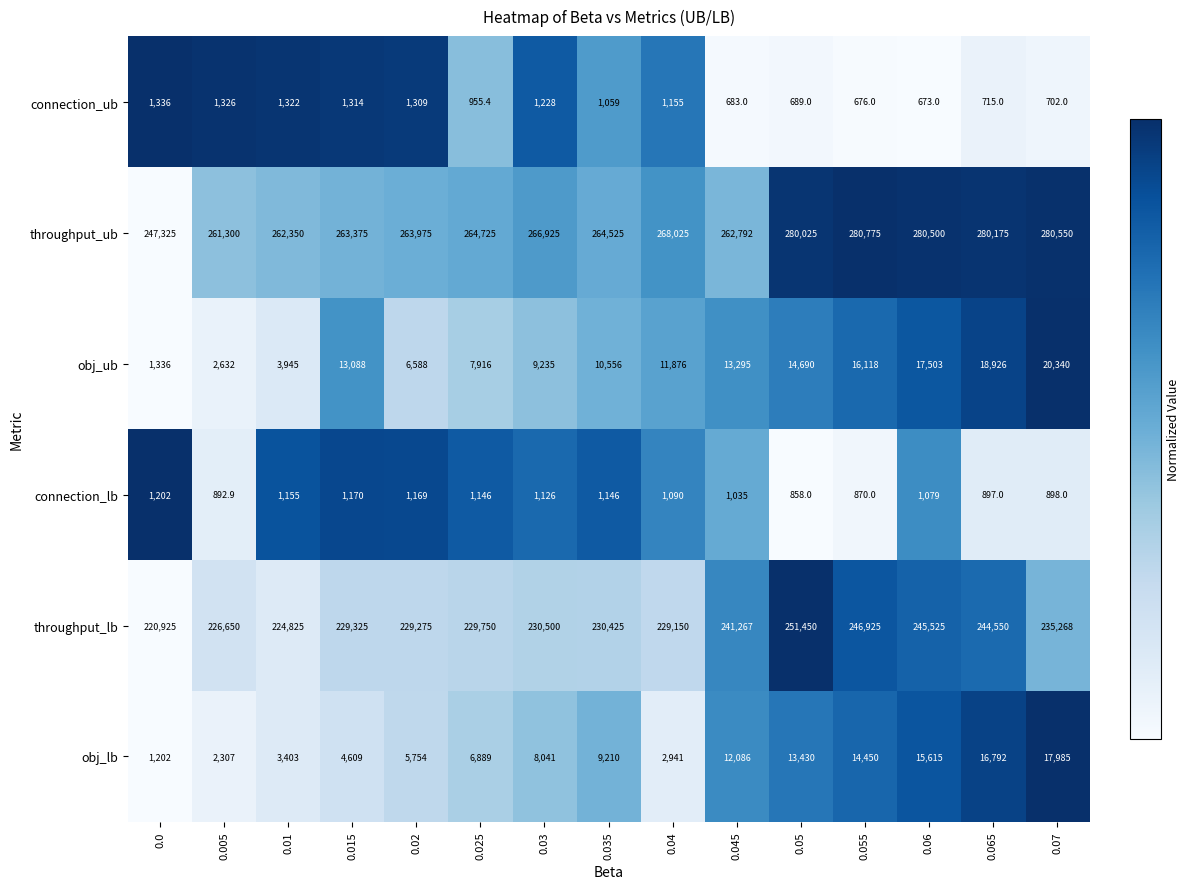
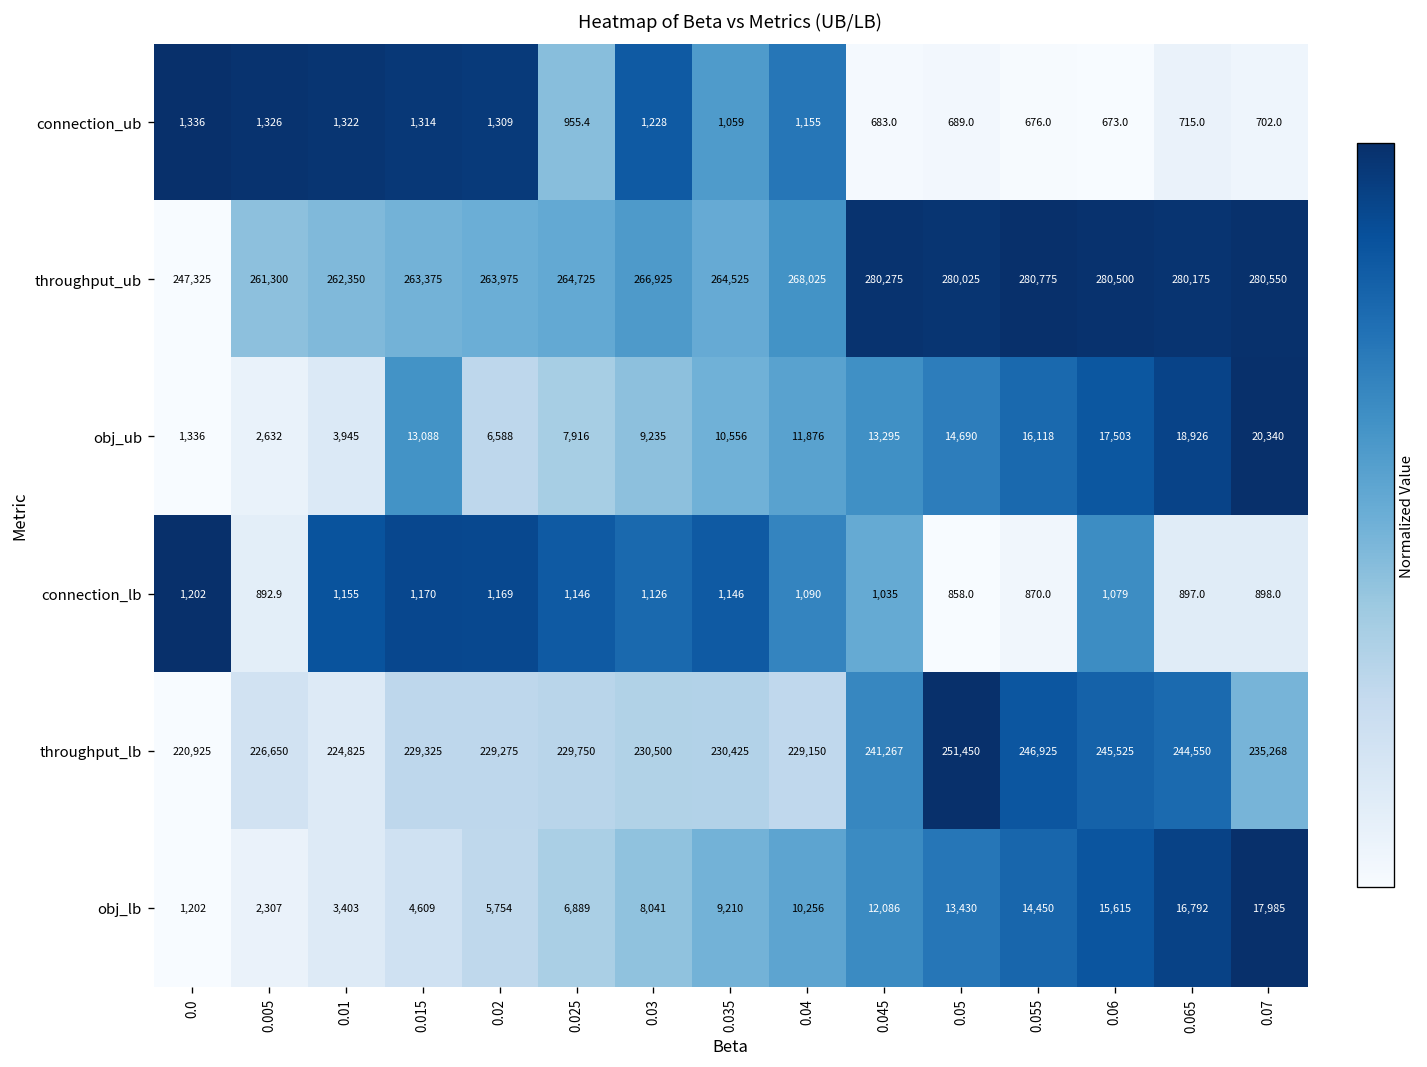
throughput_ub, 0.045: 262,792 -> 280,275
obj_lb, 0.04: 2,941 -> 10,256
